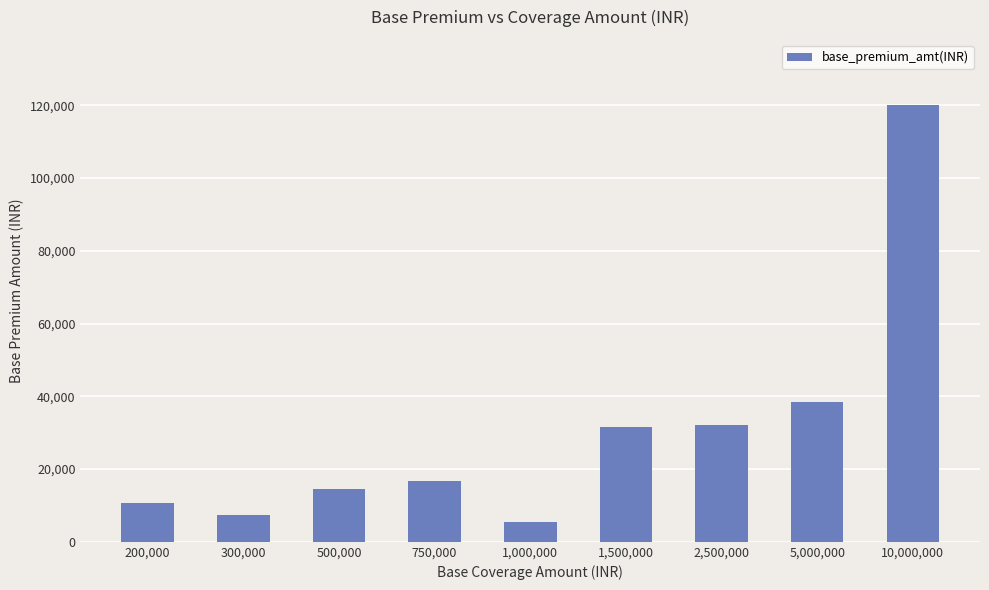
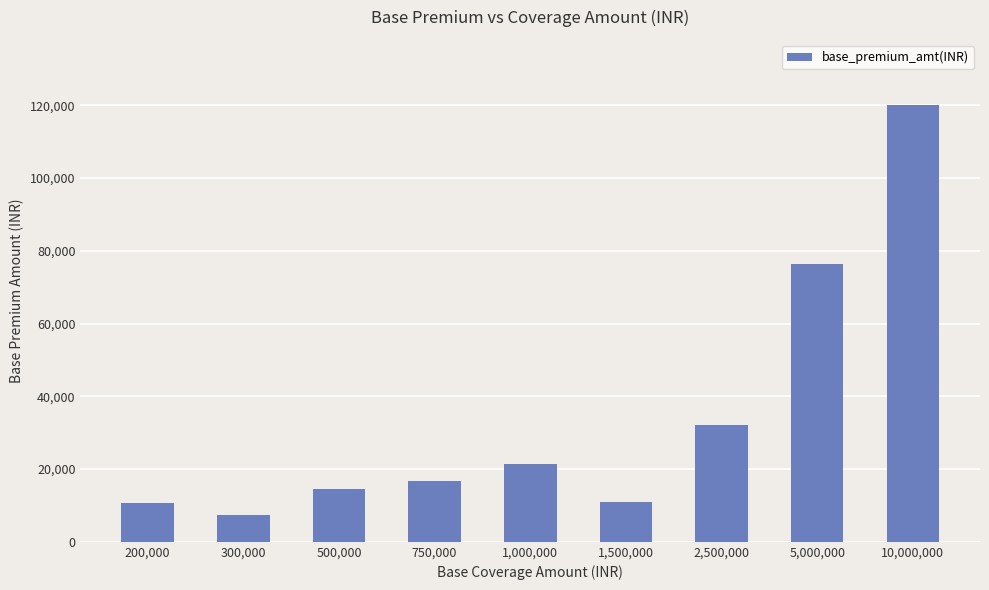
1,000,000: 5,000 -> 22,000
1,500,000: 32,000 -> 11,000
5,000,000: 38,000 -> 77,000
